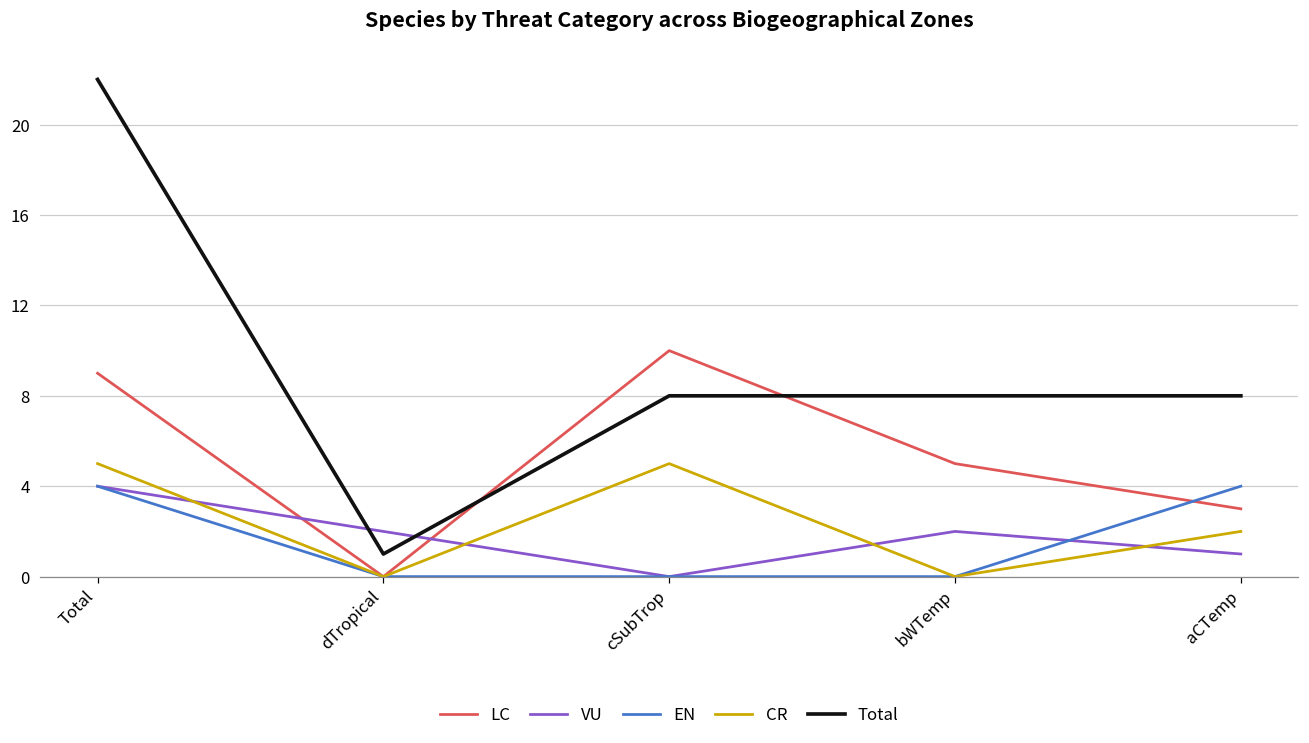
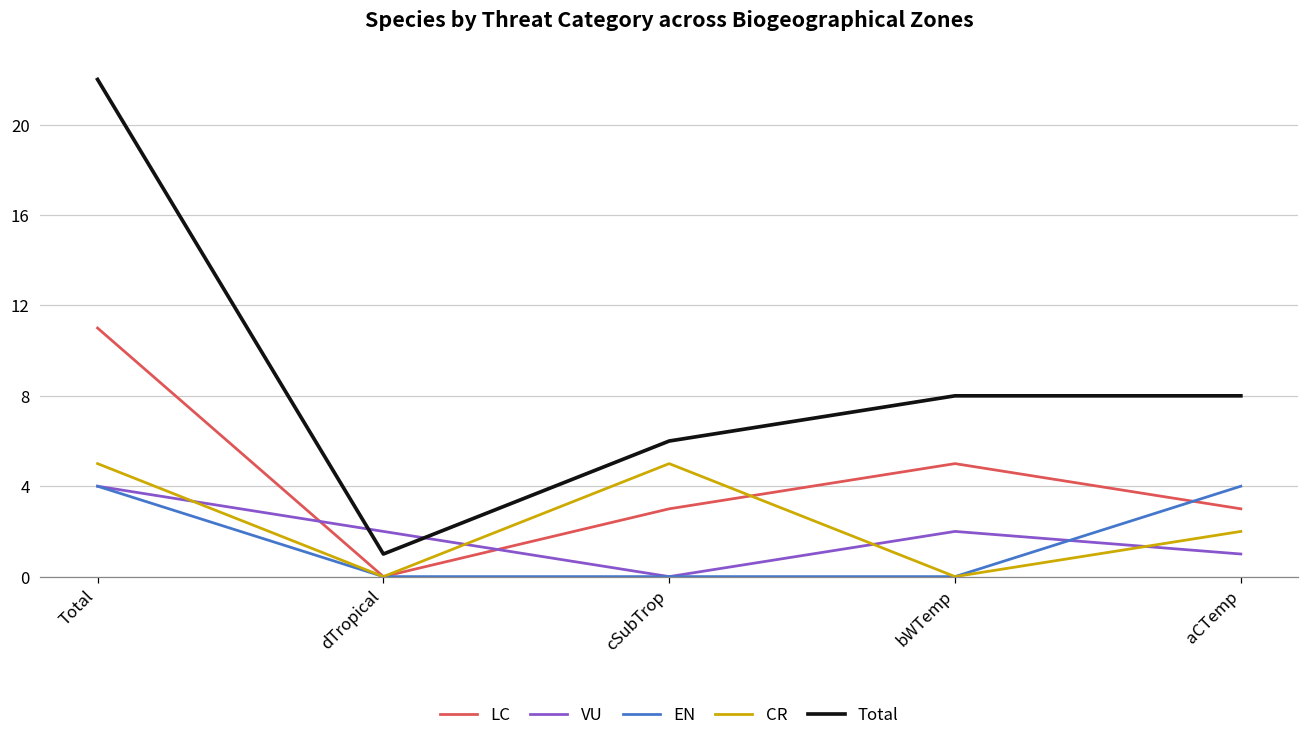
LC, Total: 9 -> 11
LC, cSubTrop: 10 -> 3
Total, cSubTrop: 8 -> 6
